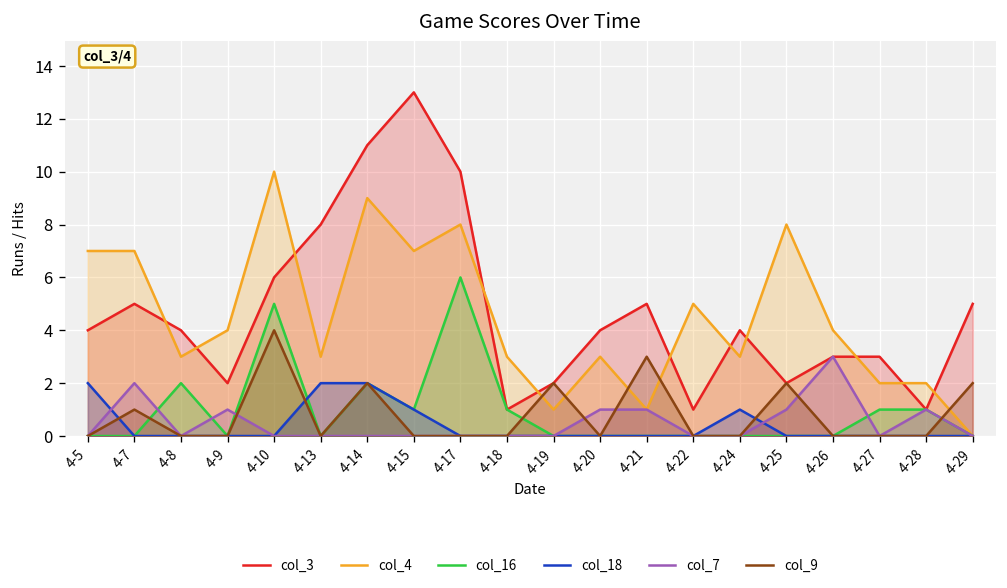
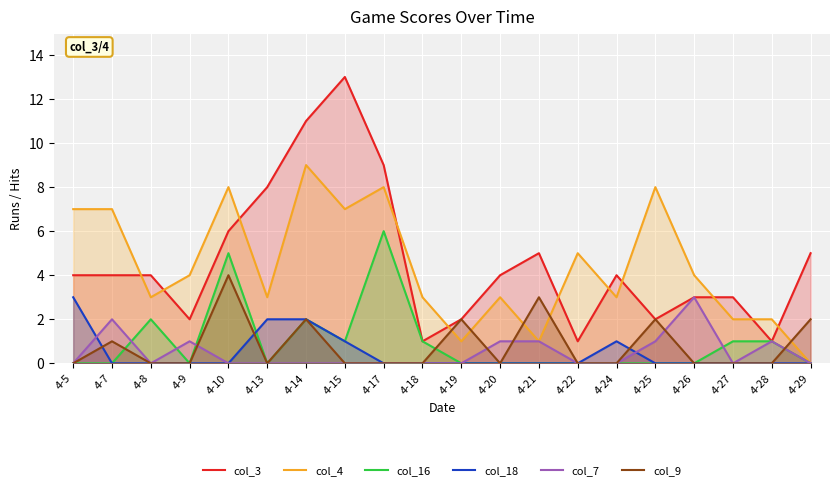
col_18, 4-5: 2 -> 3
col_3, 4-7: 5 -> 4
col_4, 4-10: 10 -> 8
col_3, 4-17: 10 -> 9
